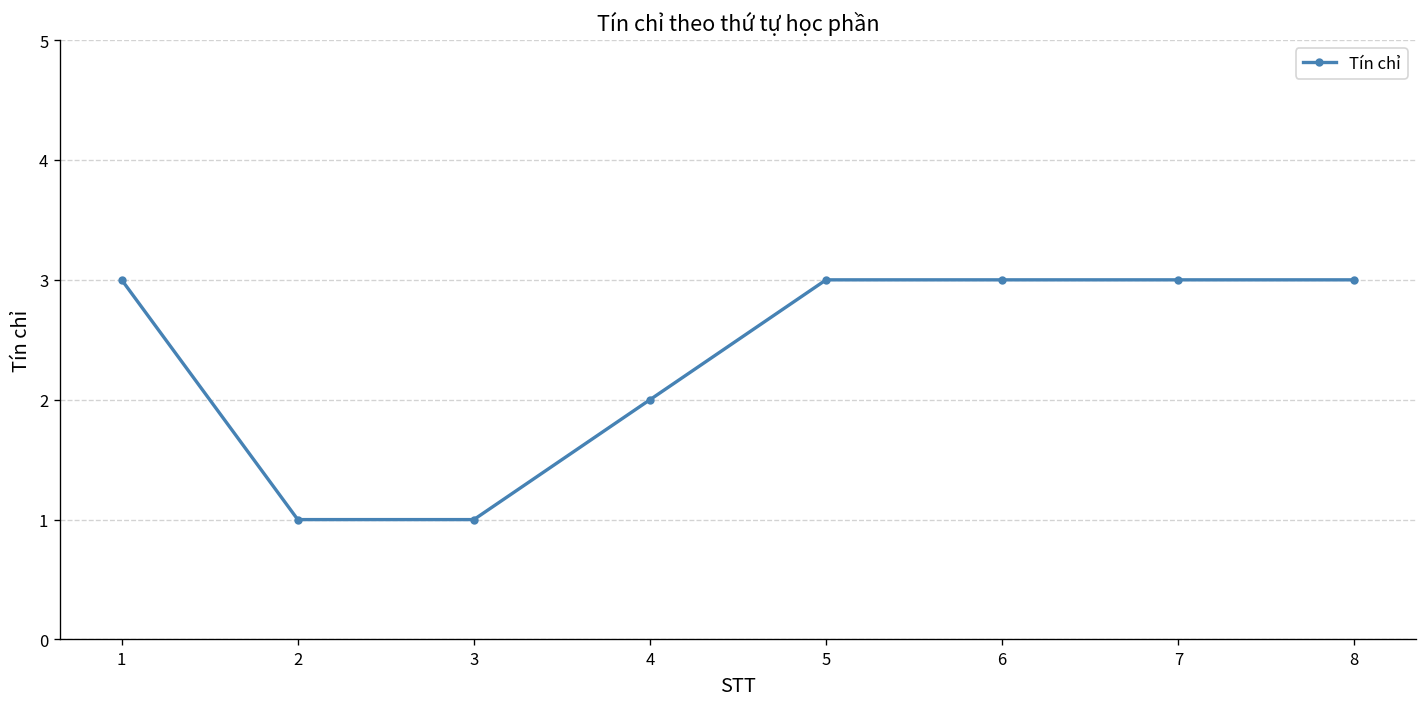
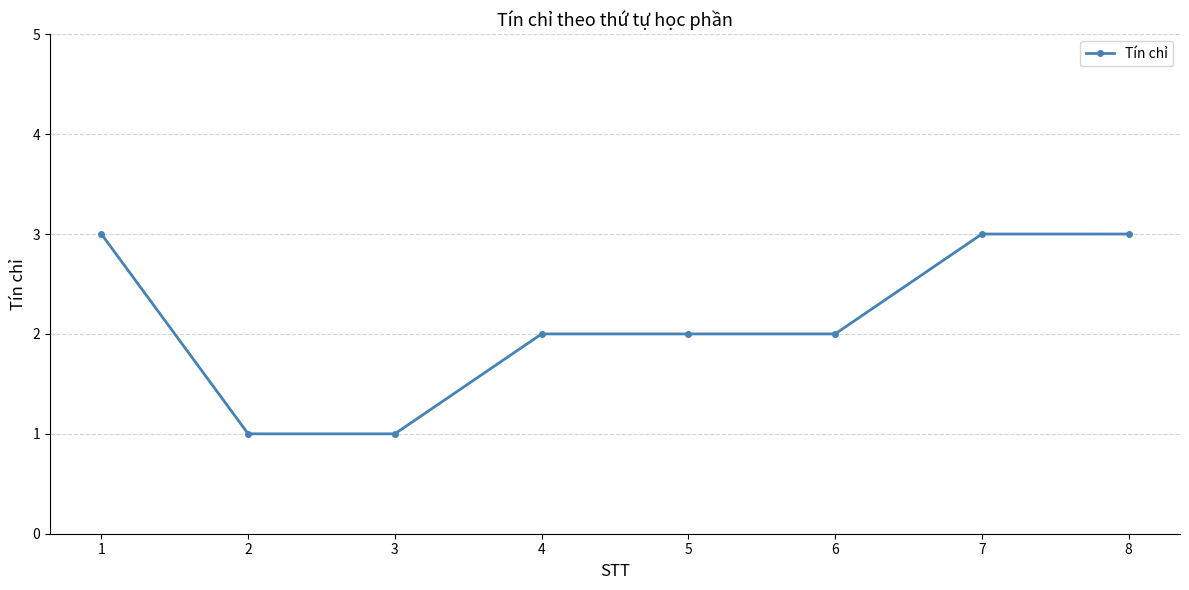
5: 3 -> 2
6: 3 -> 2
